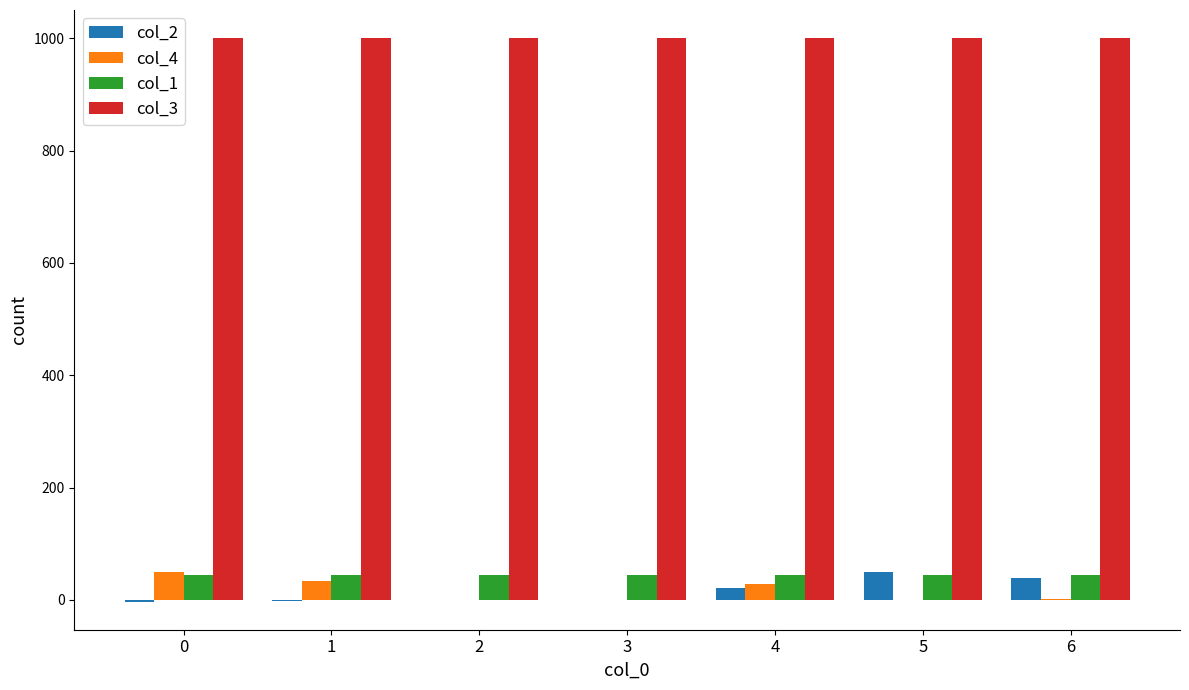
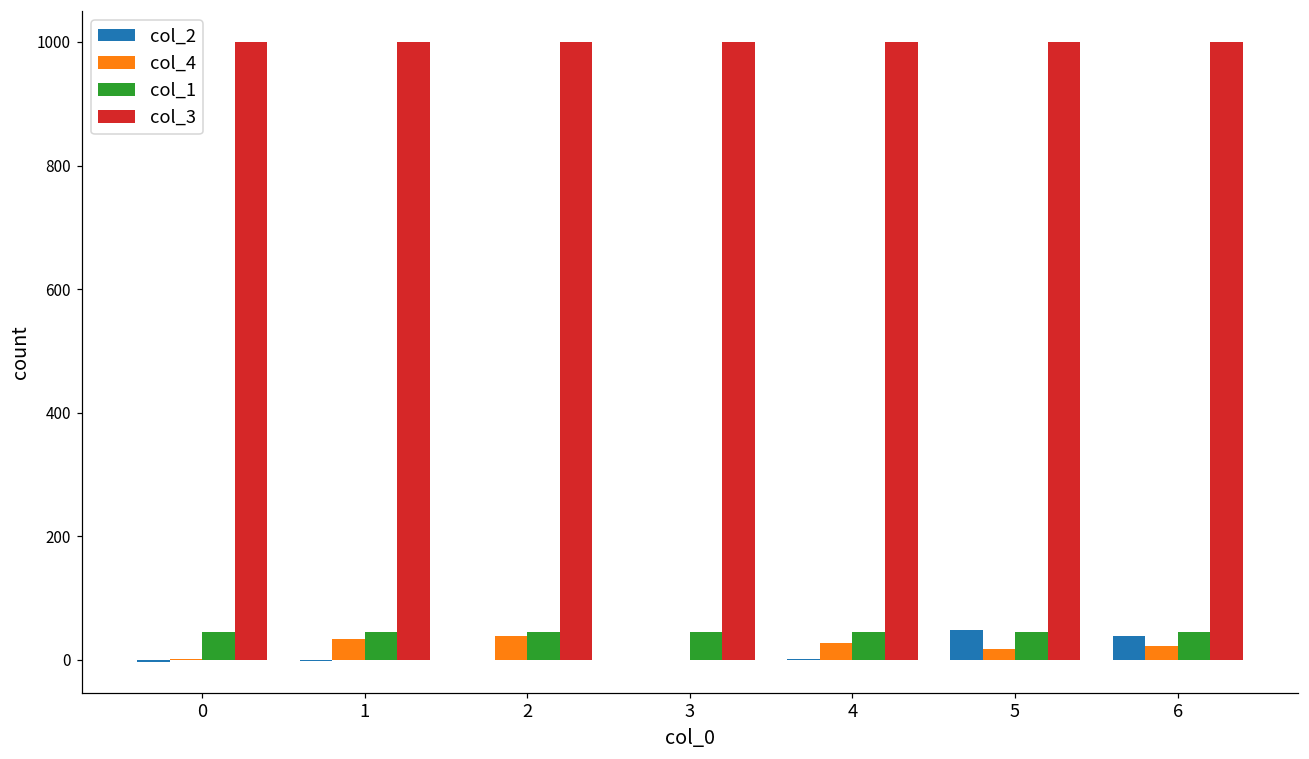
col_4, 0: 50 -> 0
col_4, 2: 0 -> 40
col_2, 4: 20 -> 0
col_4, 5: 0 -> 20
col_4, 6: 0 -> 20
